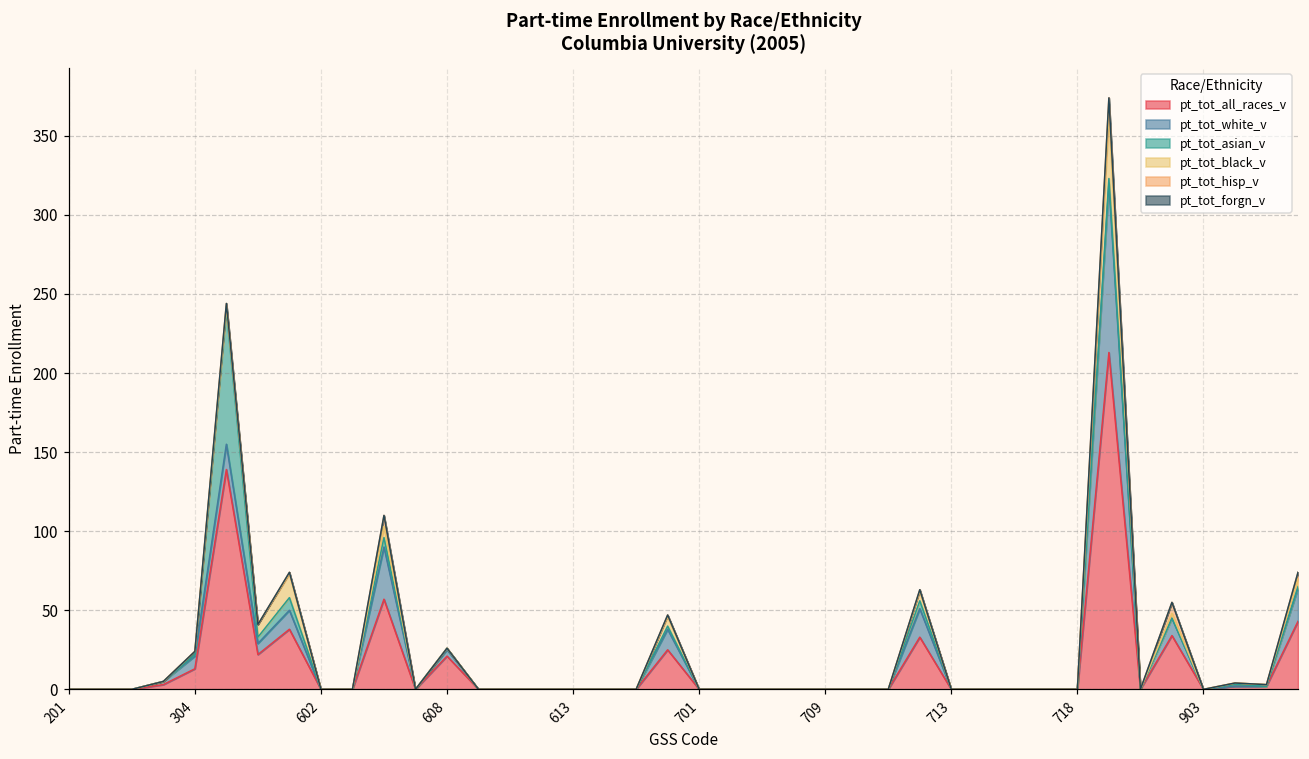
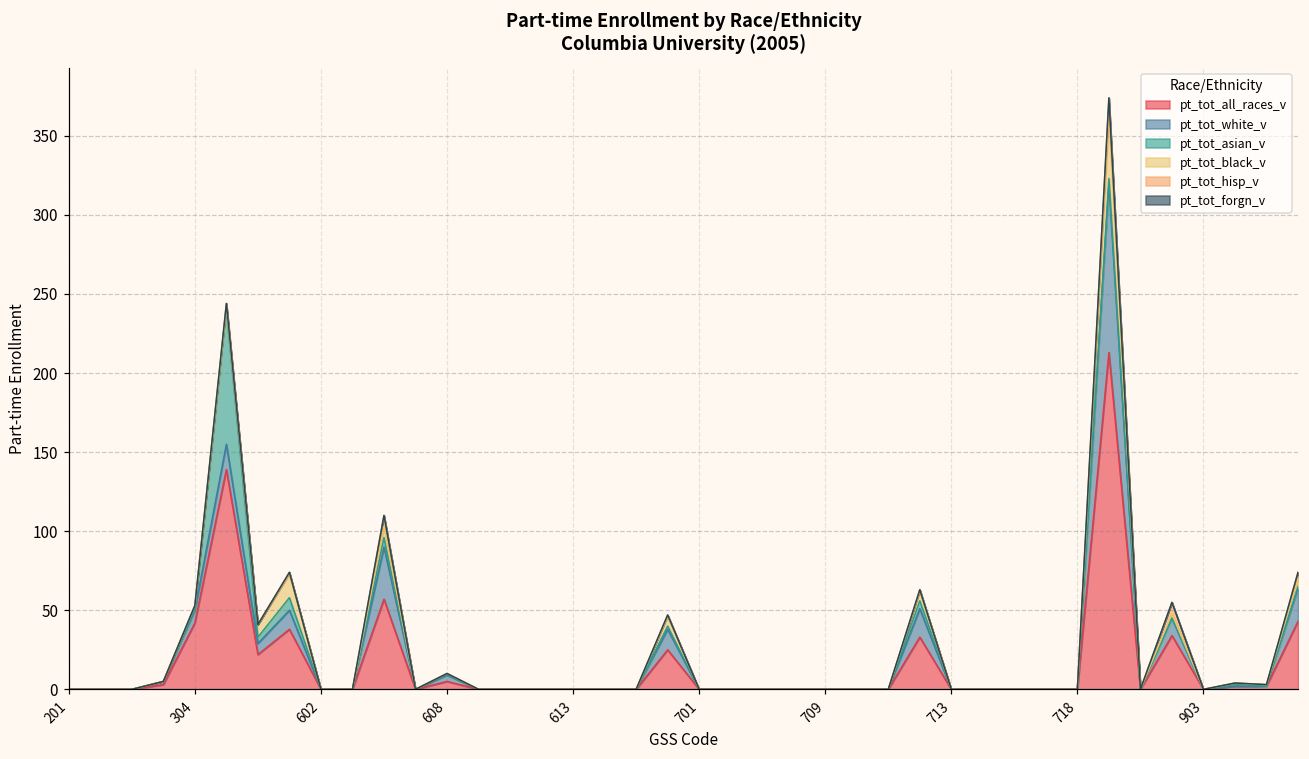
pt_tot_all_races_v, 304: 13 -> 42
pt_tot_all_races_v, 608: 21 -> 5
